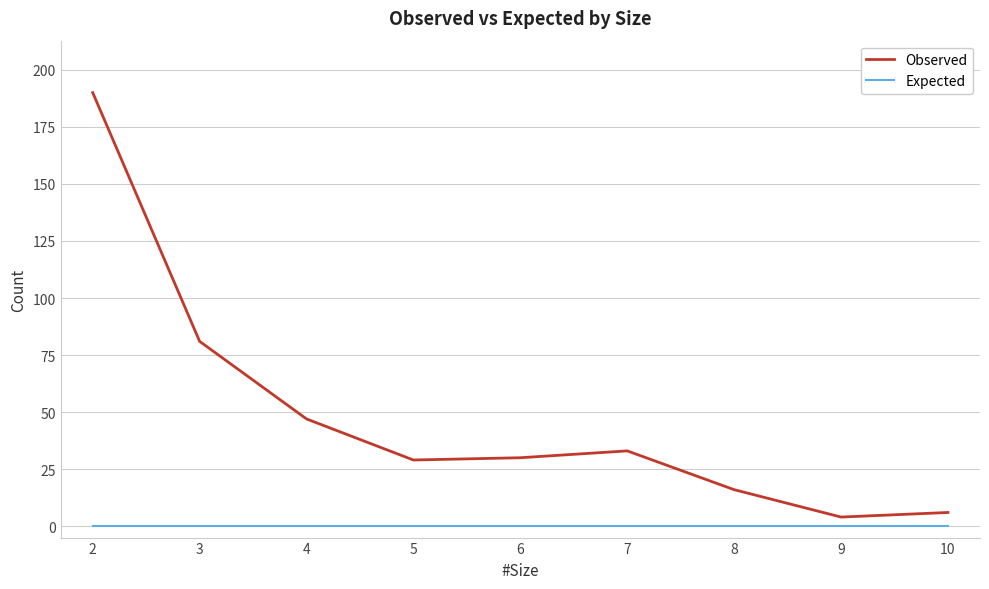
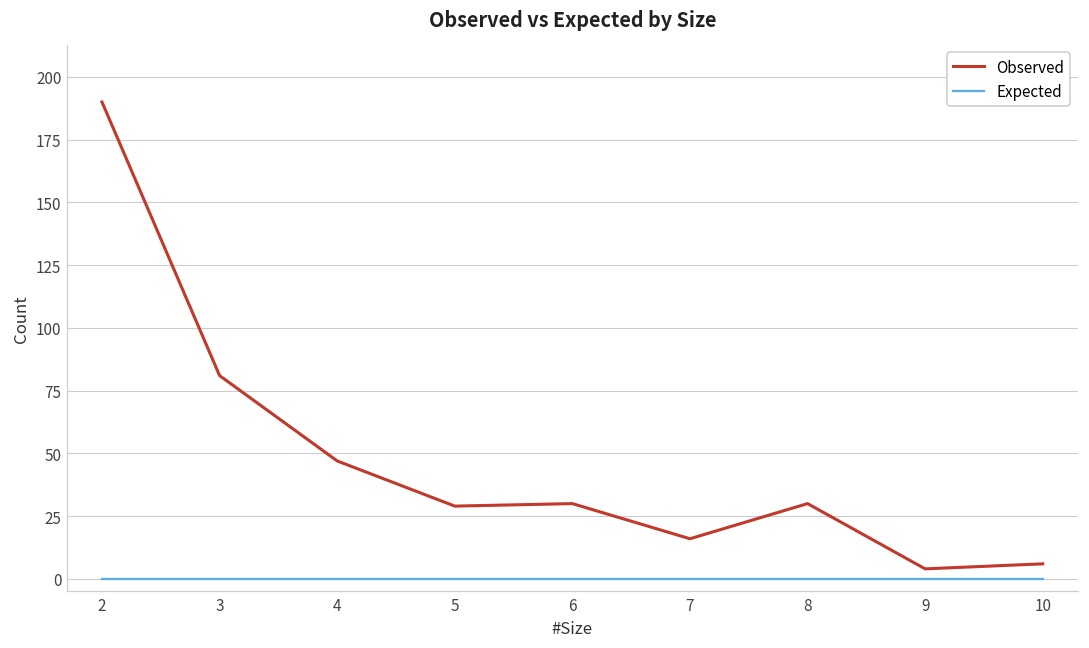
Observed, 7: 33 -> 16
Observed, 8: 16 -> 30
